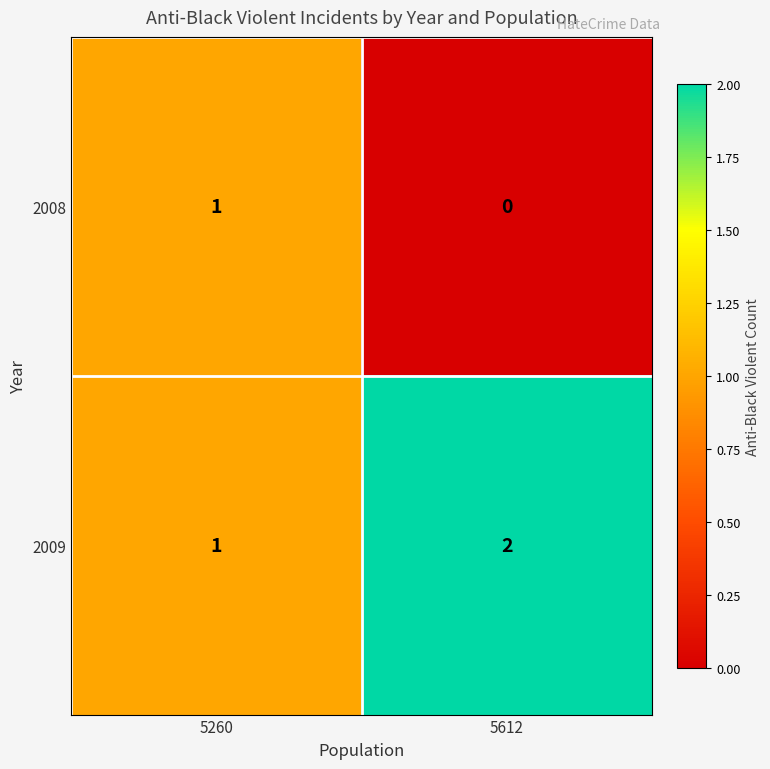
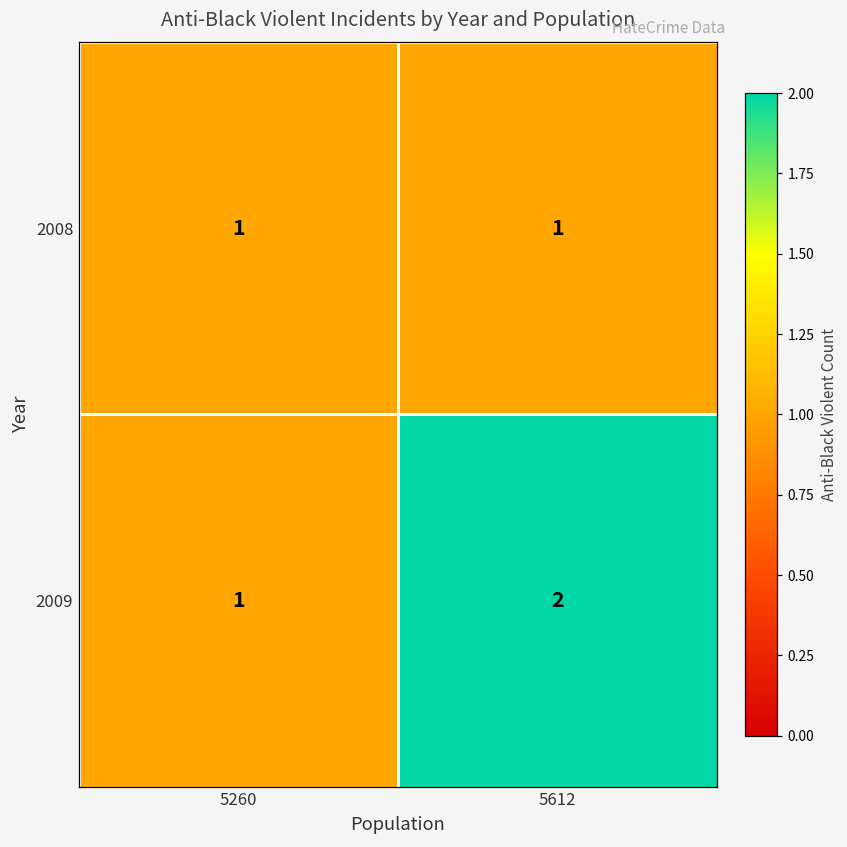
2008, 5612: 0 -> 1
